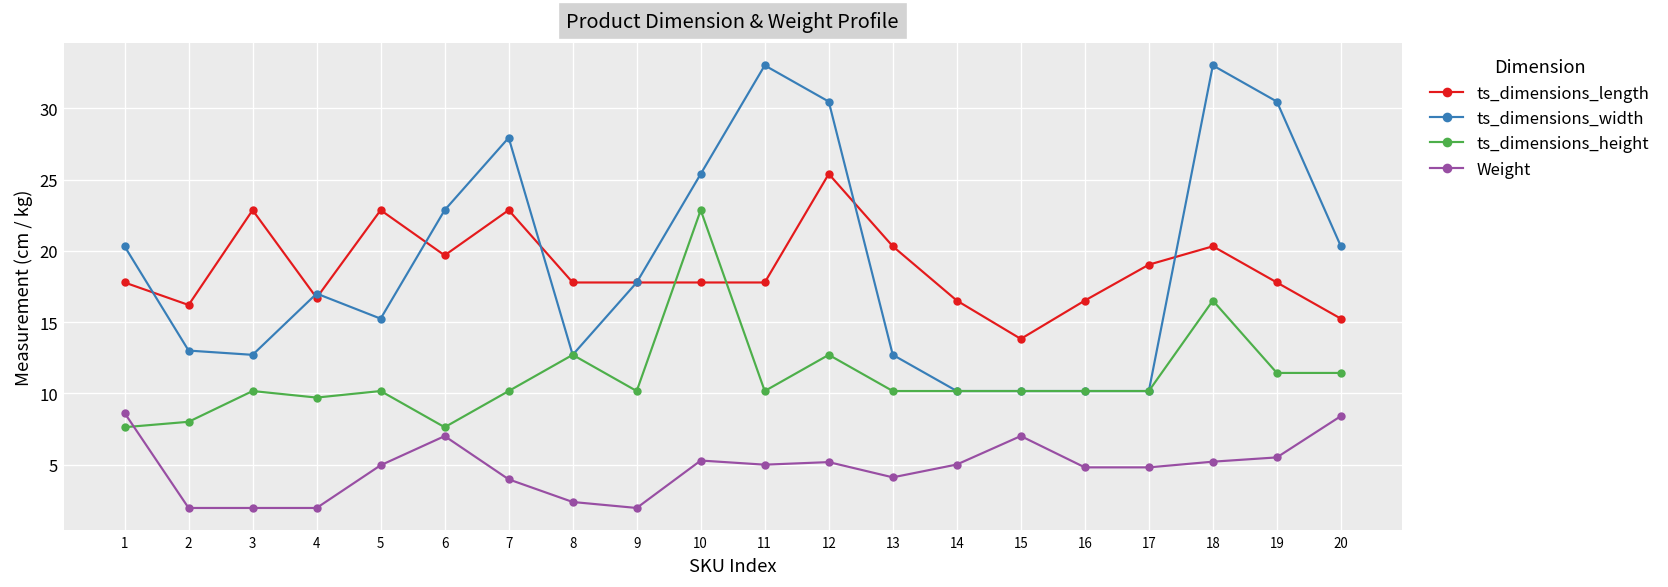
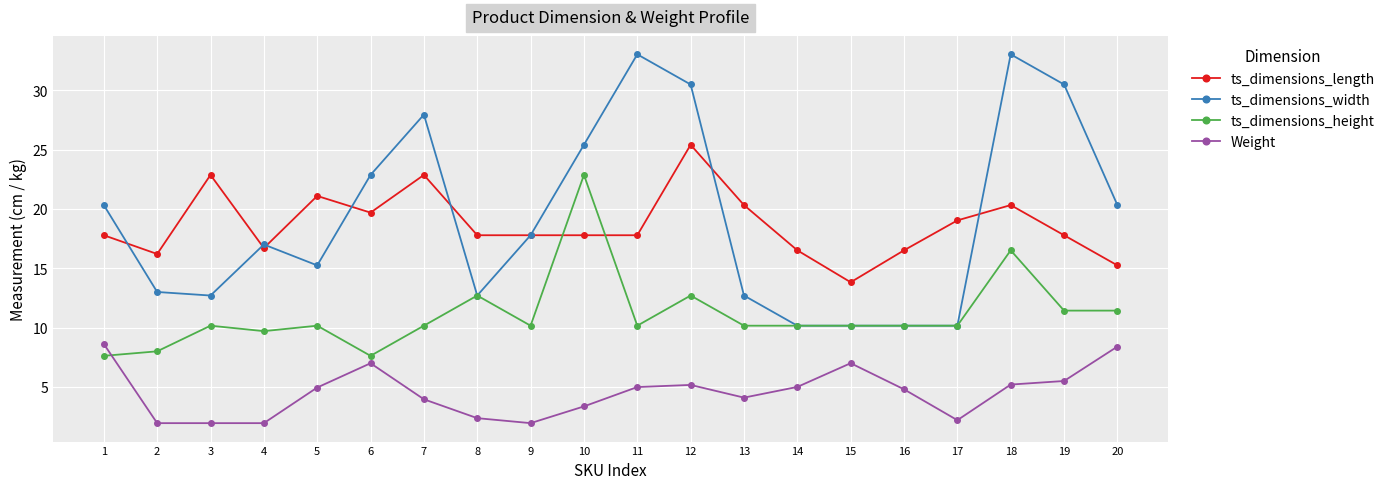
ts_dimensions_length, 5: 22.9 -> 21.1
Weight, 10: 5.3 -> 3.4
Weight, 17: 4.8 -> 2.2
